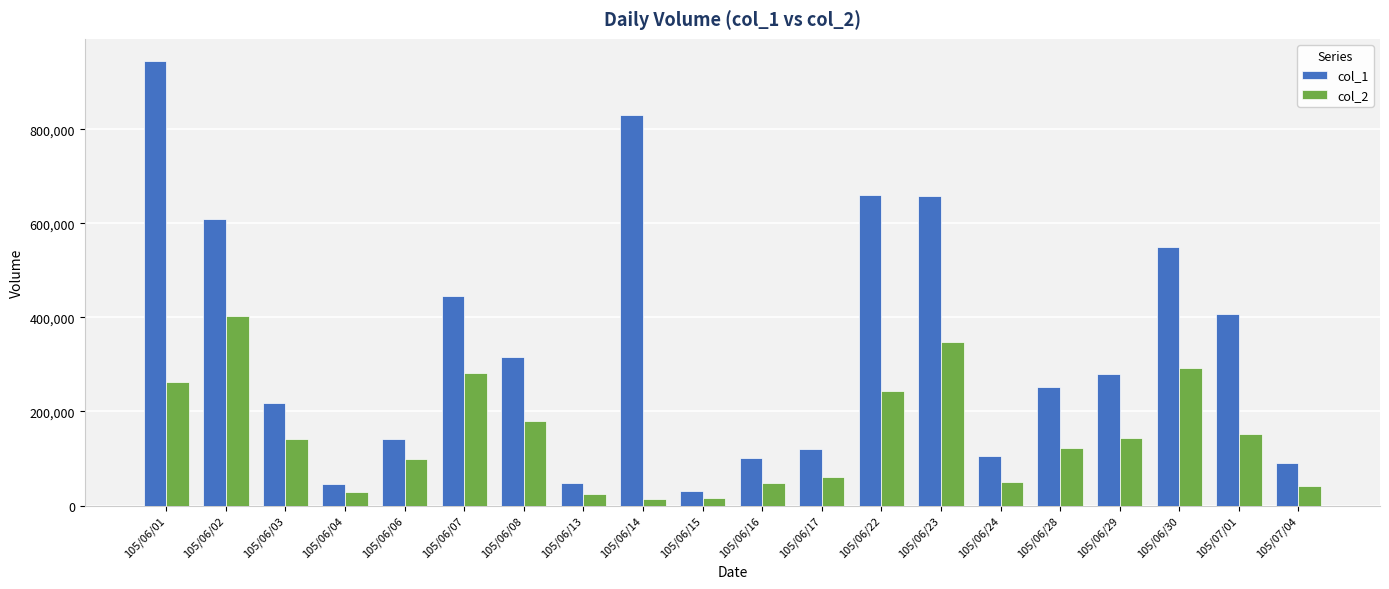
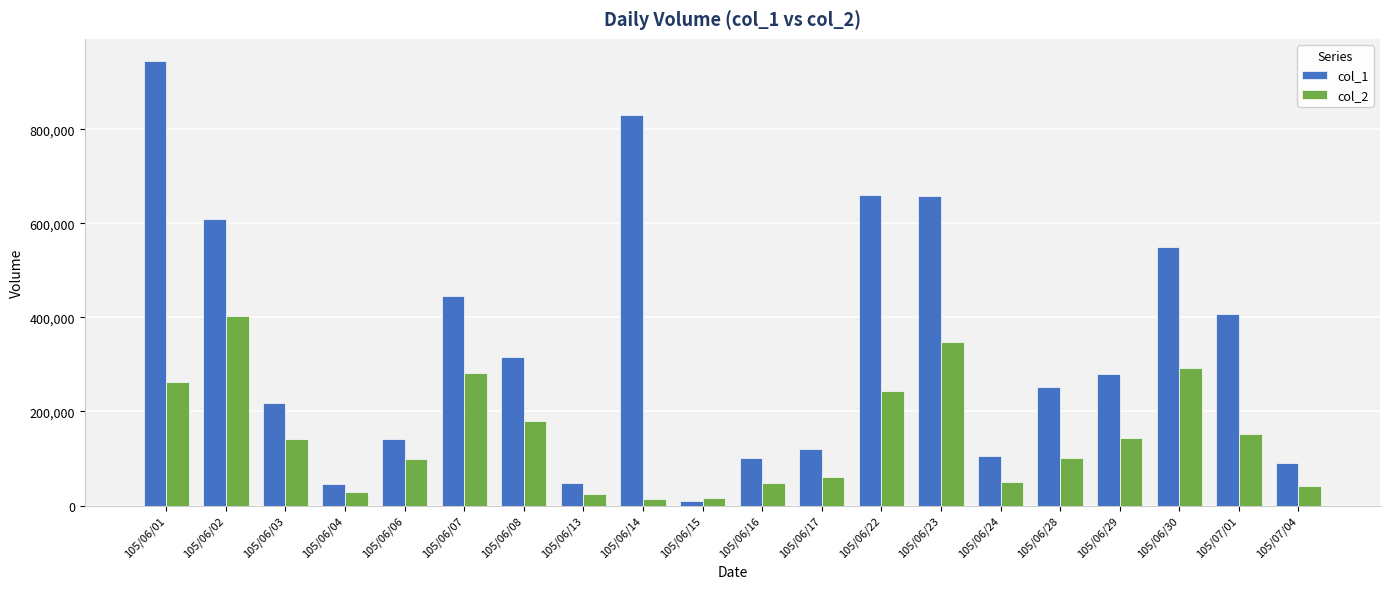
col_1, 105/06/15: 30,000 -> 10,000
col_2, 105/06/28: 120,000 -> 100,000
